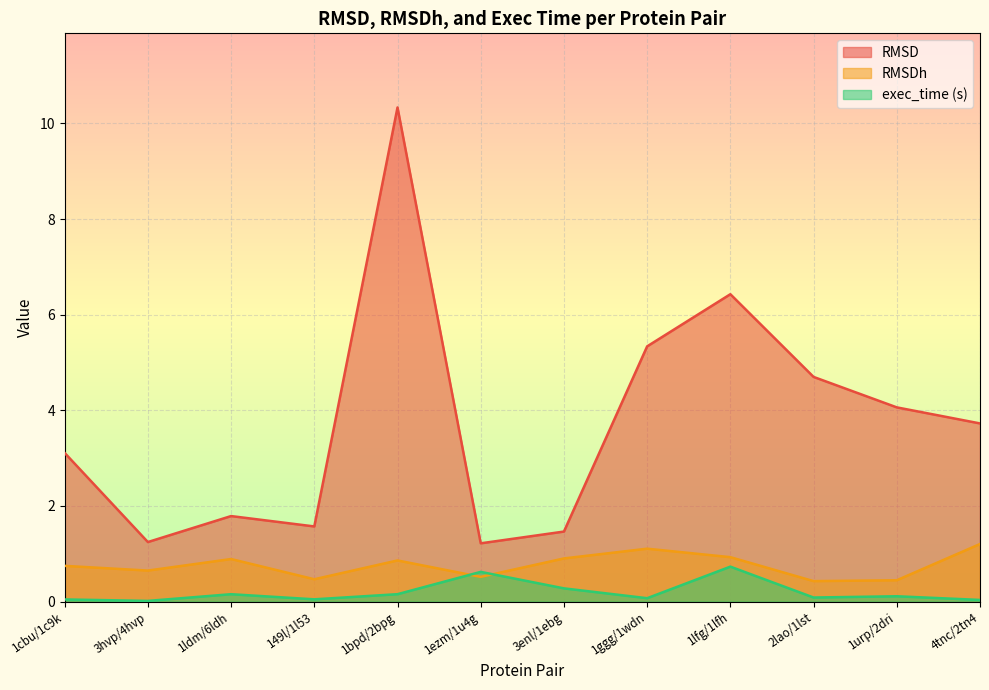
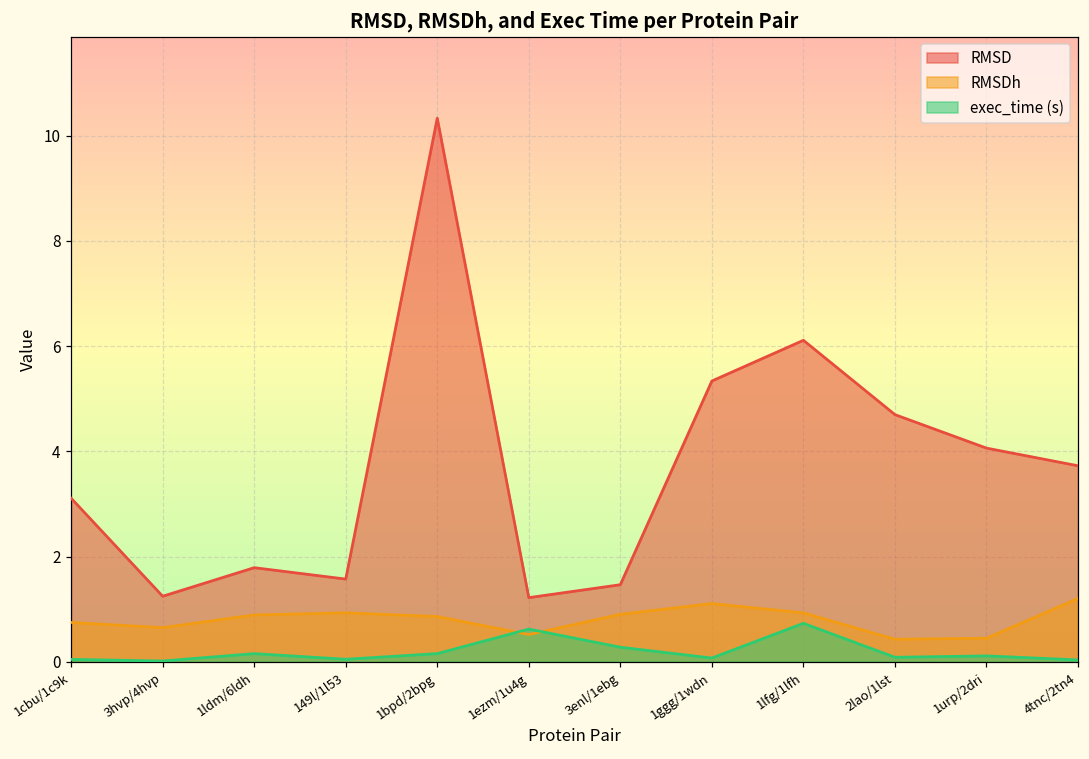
RMSDh, 149l/1l53: 0.5 -> 0.9
RMSD, 1lfg/1lfh: 6.4 -> 6.1
